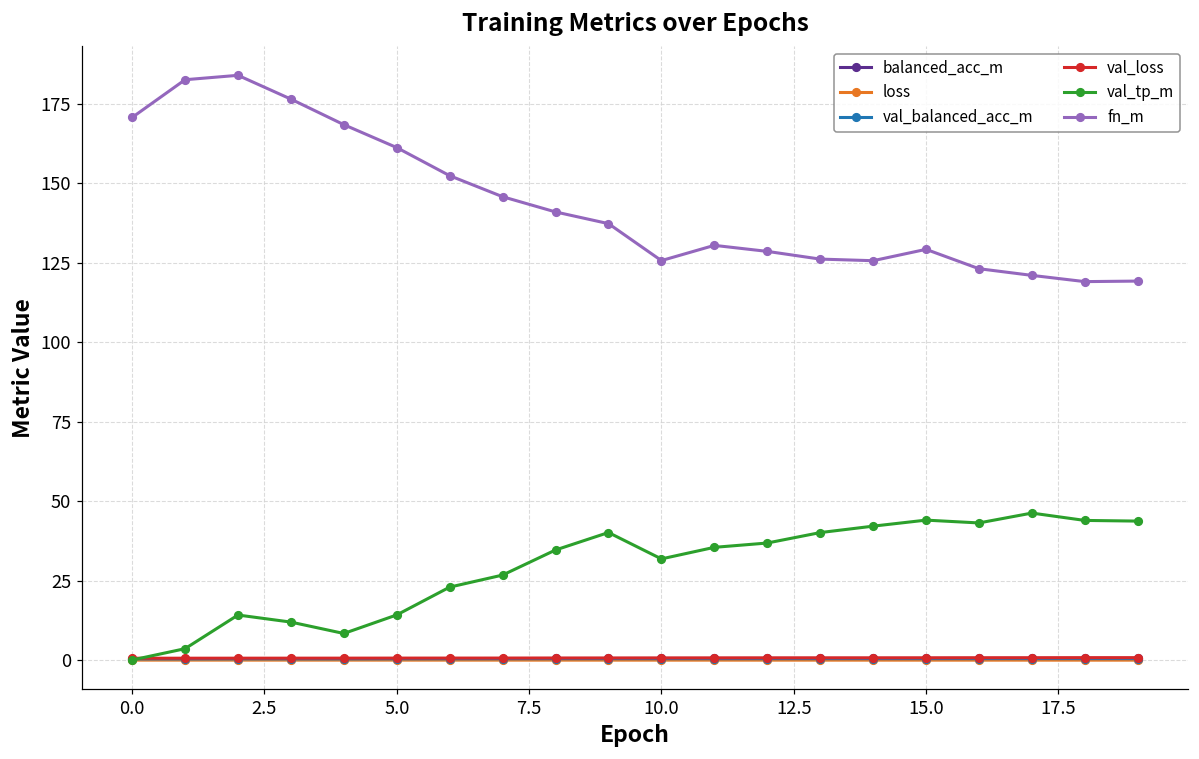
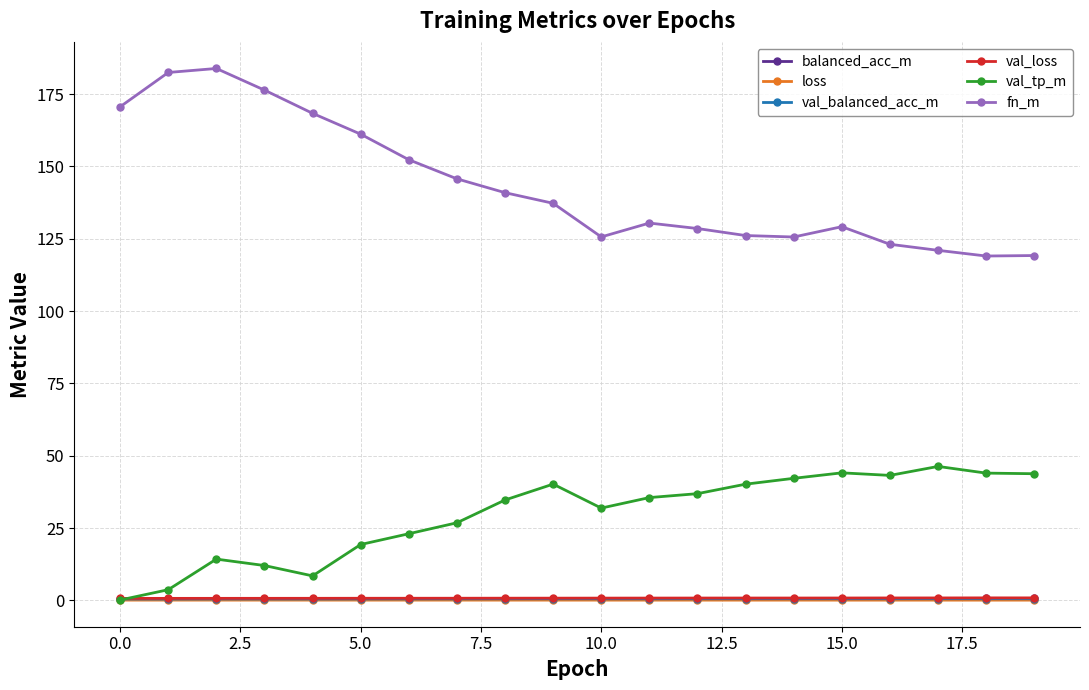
val_tp_m, 5.0: 14 -> 19
